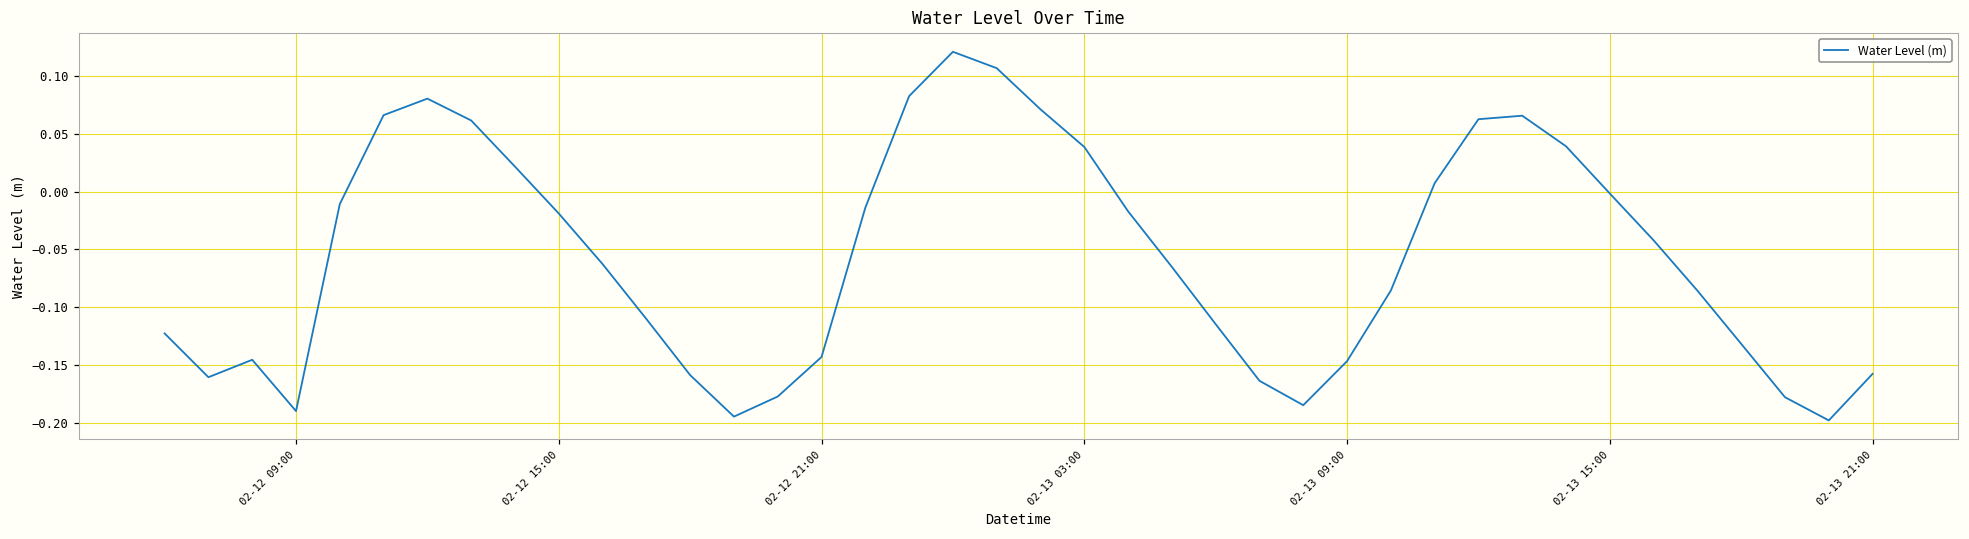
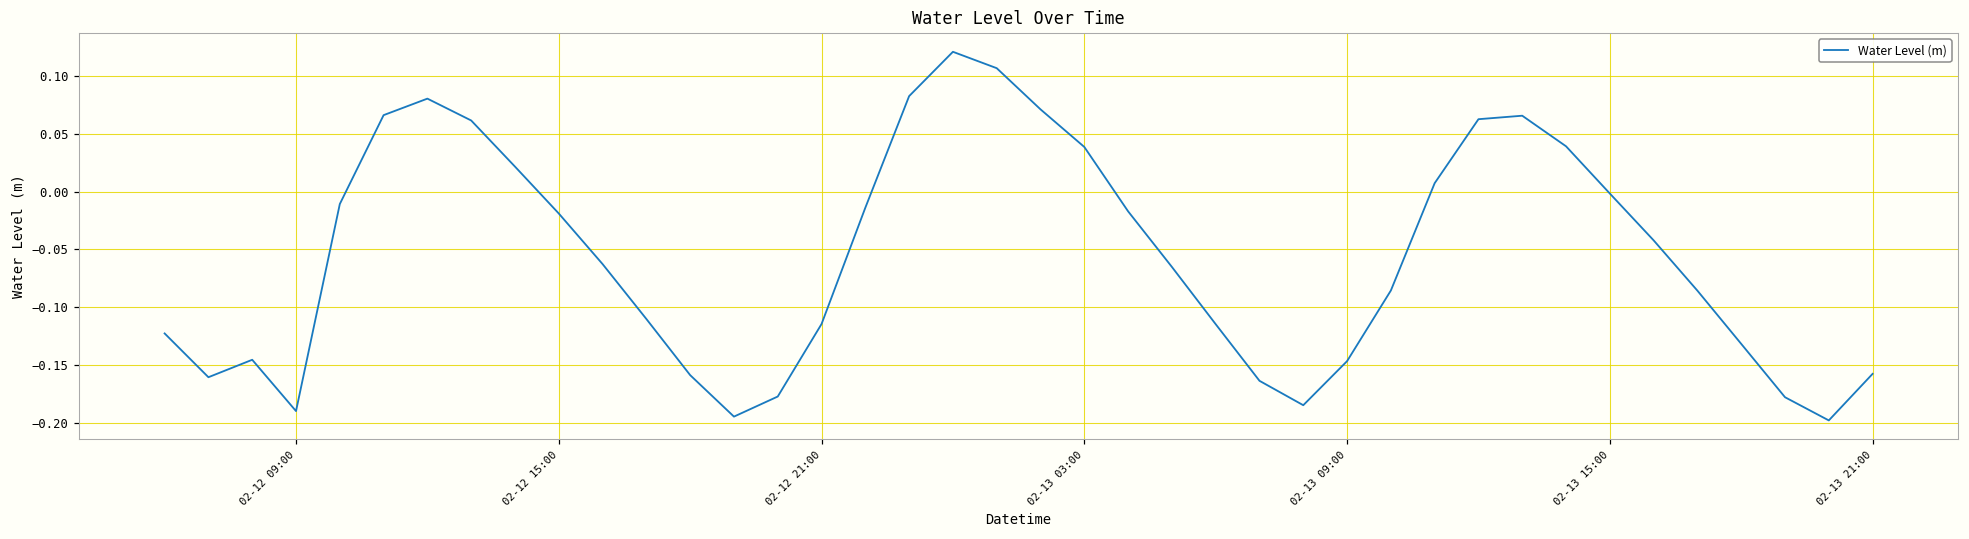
02-12 21:00: -0.143 -> -0.115
